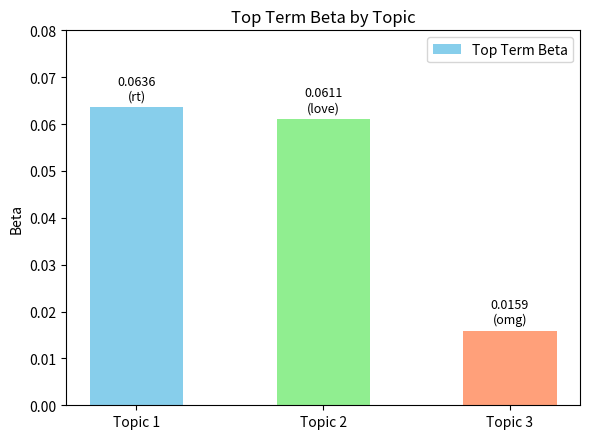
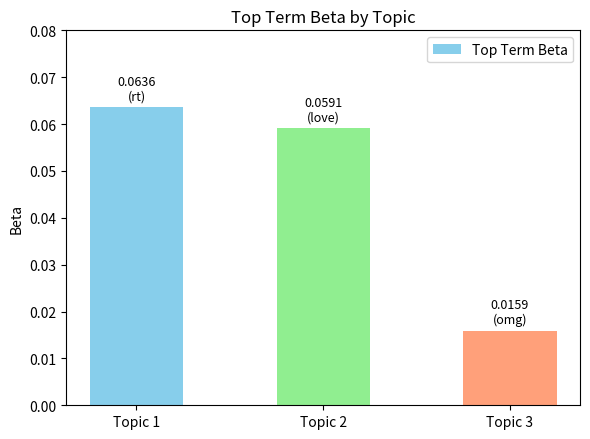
Topic 2: 0.0611 -> 0.0591
